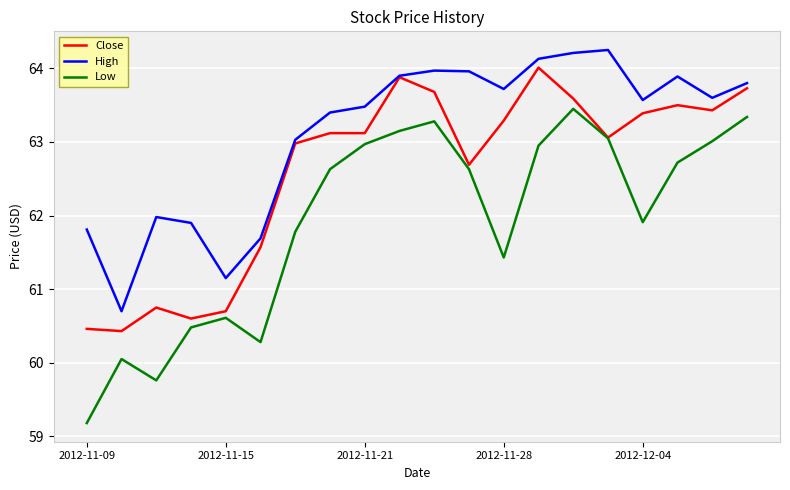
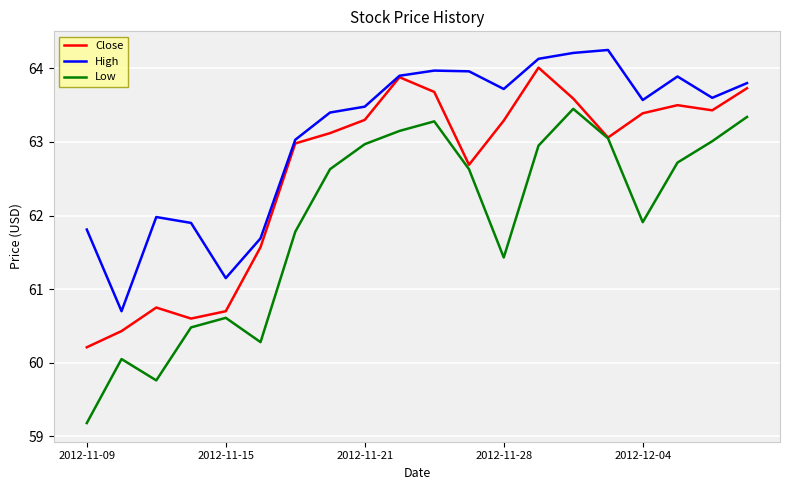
Close, 2012-11-09: 60.5 -> 60.2
Close, 2012-11-21: 63.1 -> 63.3
